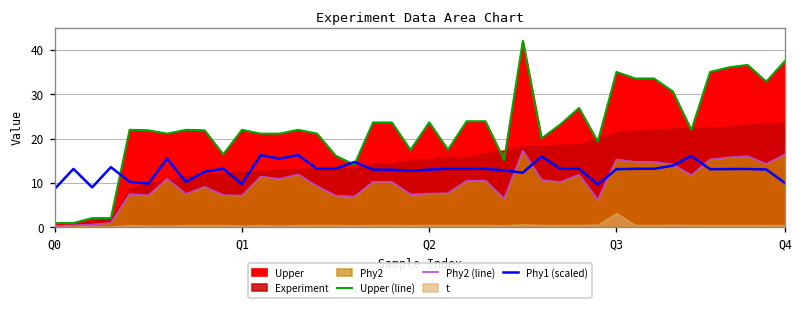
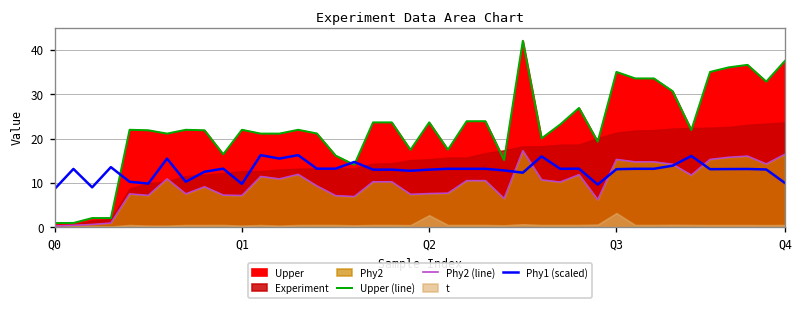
t, Q2: 1 -> 3
